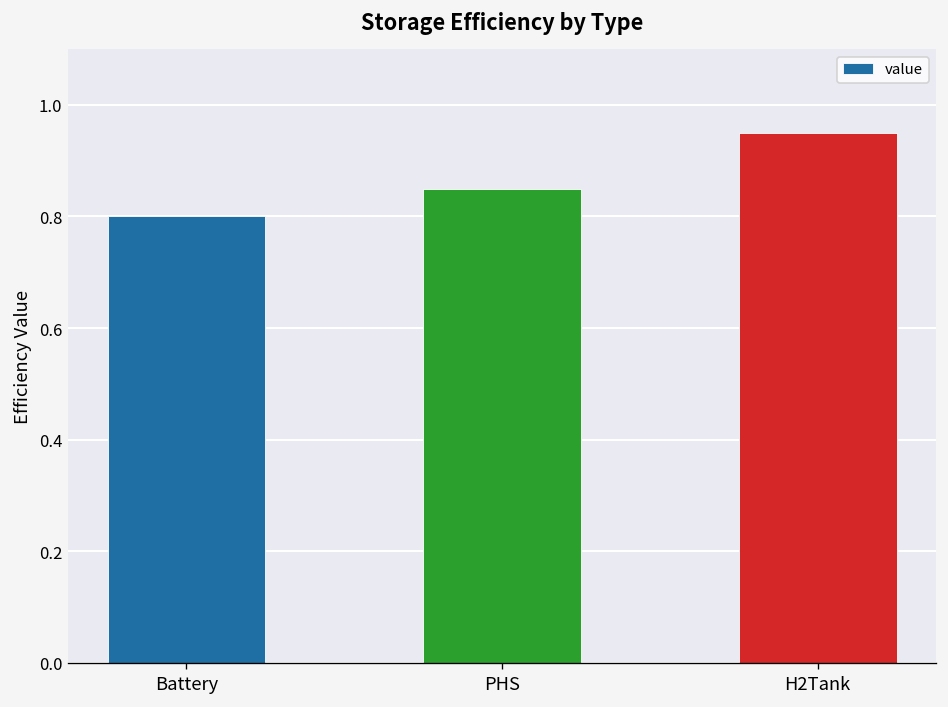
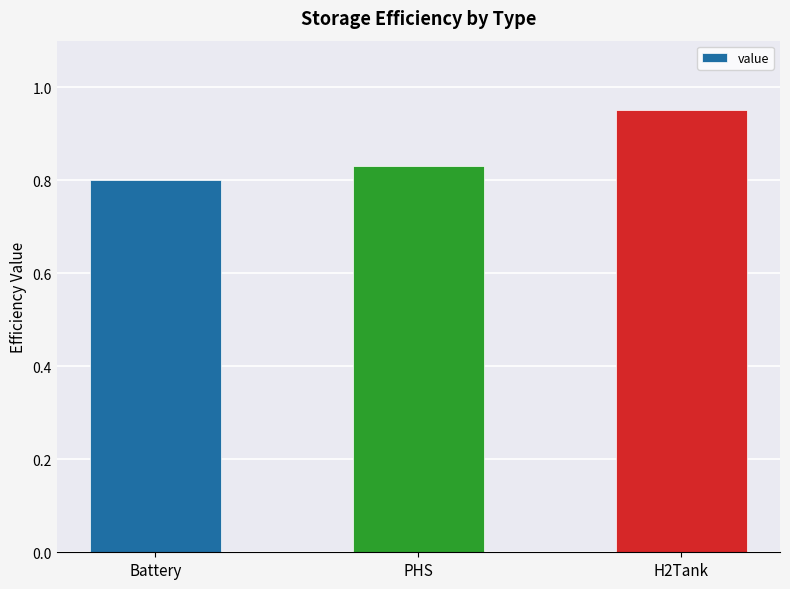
PHS: 0.85 -> 0.83
